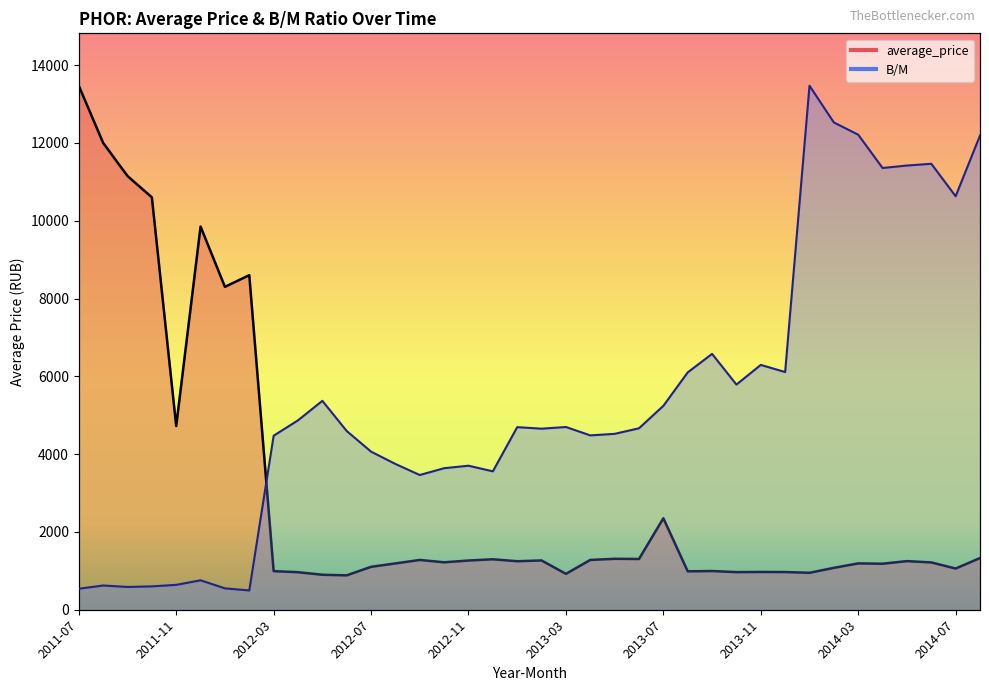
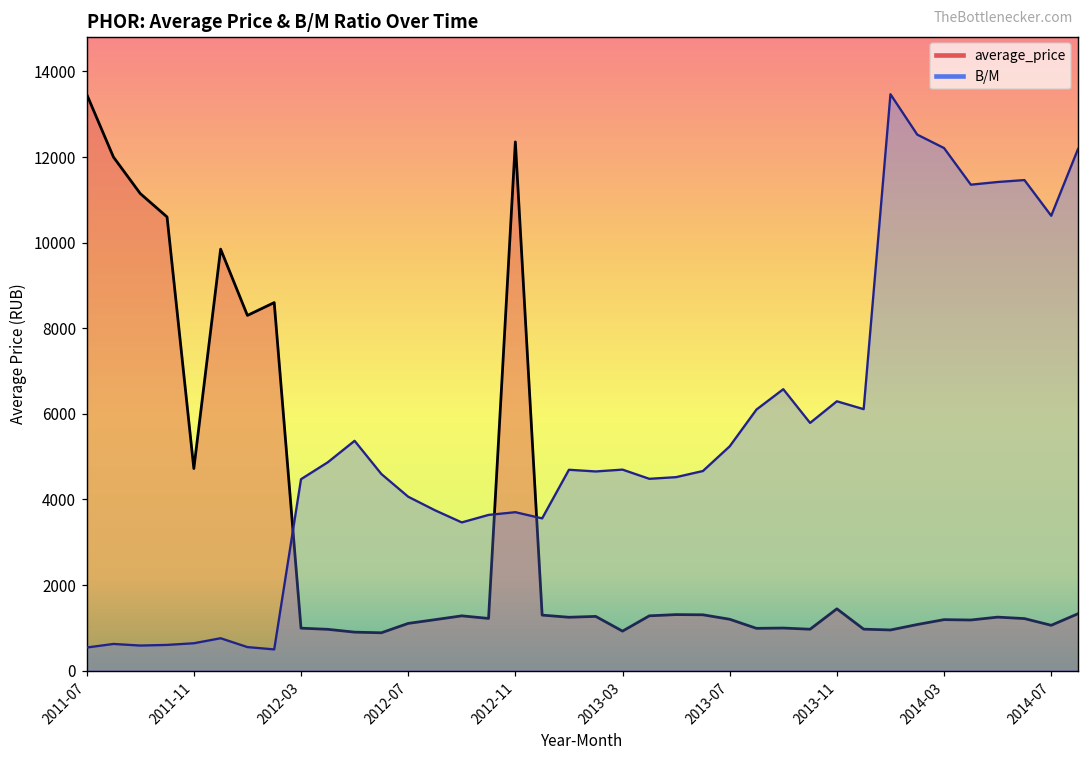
average_price, 2012-11: 1300 -> 12400
average_price, 2013-07: 2400 -> 1200
average_price, 2013-11: 1000 -> 1400
